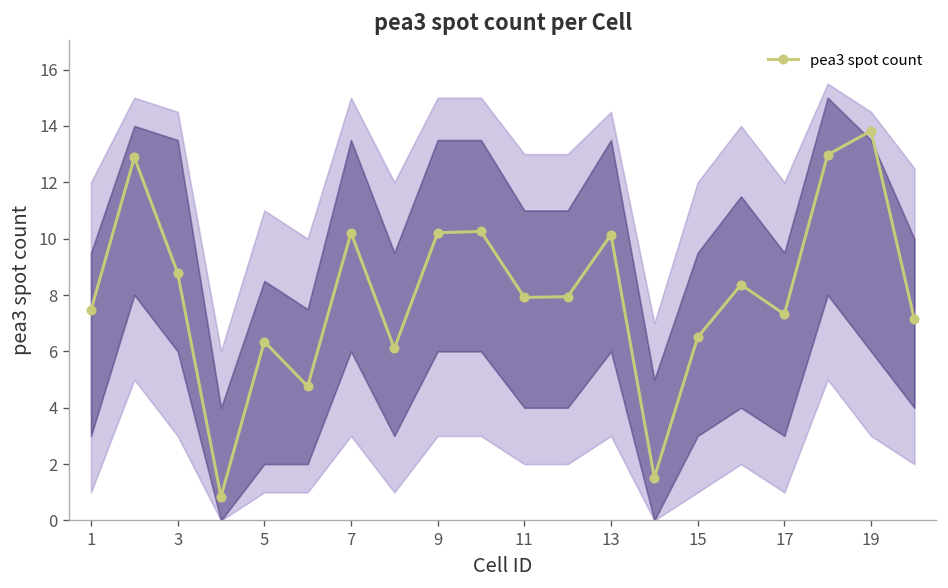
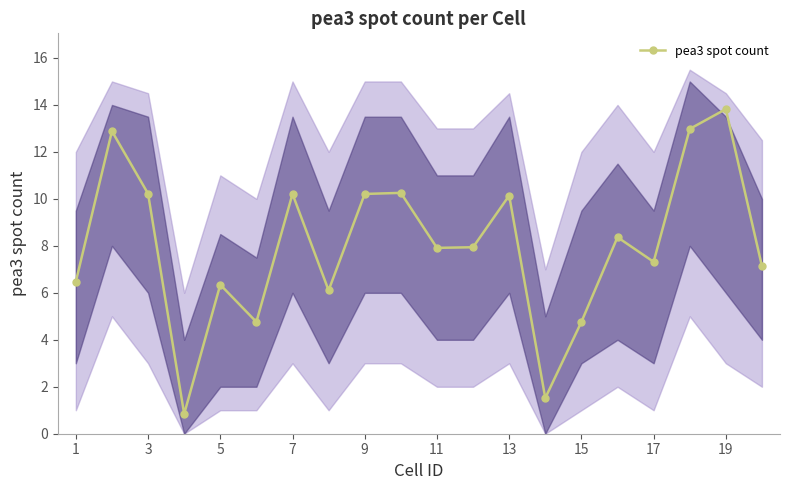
pea3 spot count, 1: 7.5 -> 6.5
pea3 spot count, 3: 8.8 -> 10.2
pea3 spot count, 15: 6.5 -> 4.8
